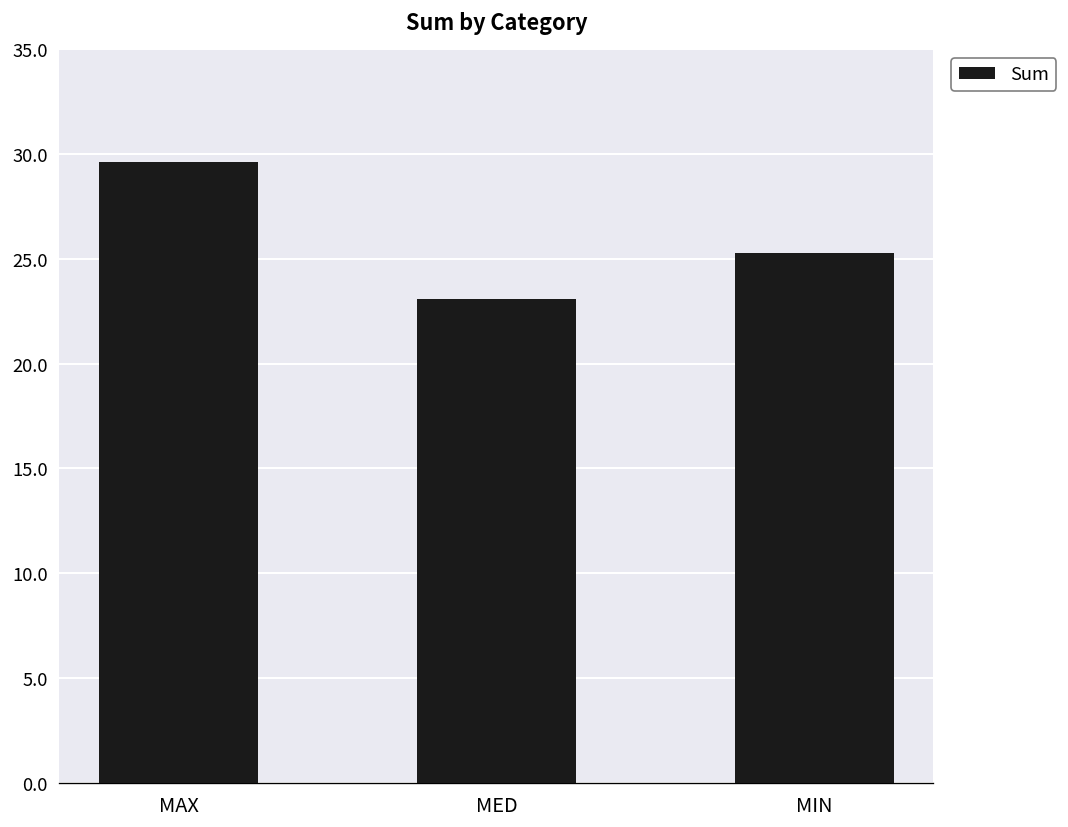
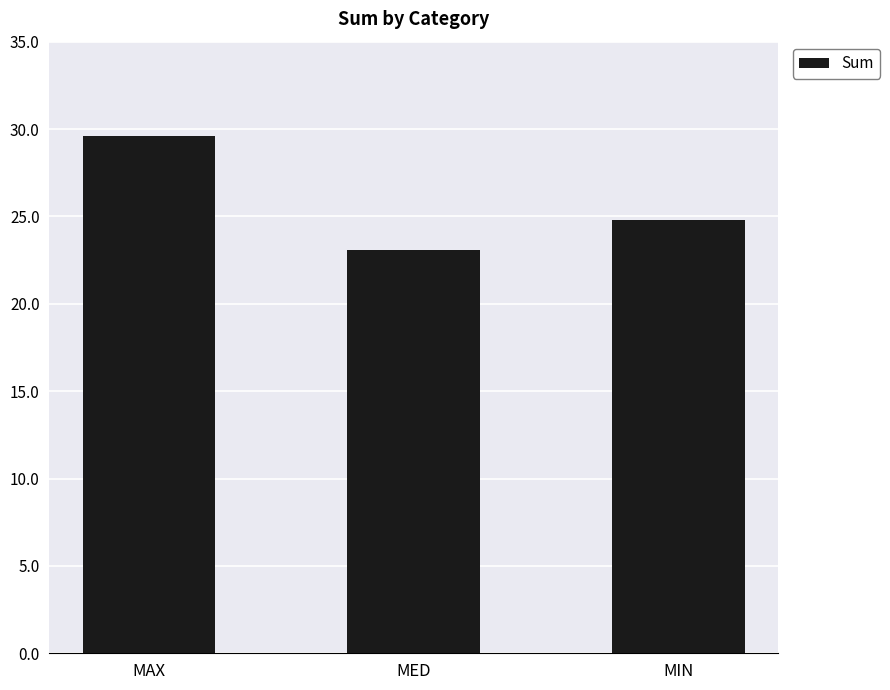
MIN: 25.3 -> 24.8
